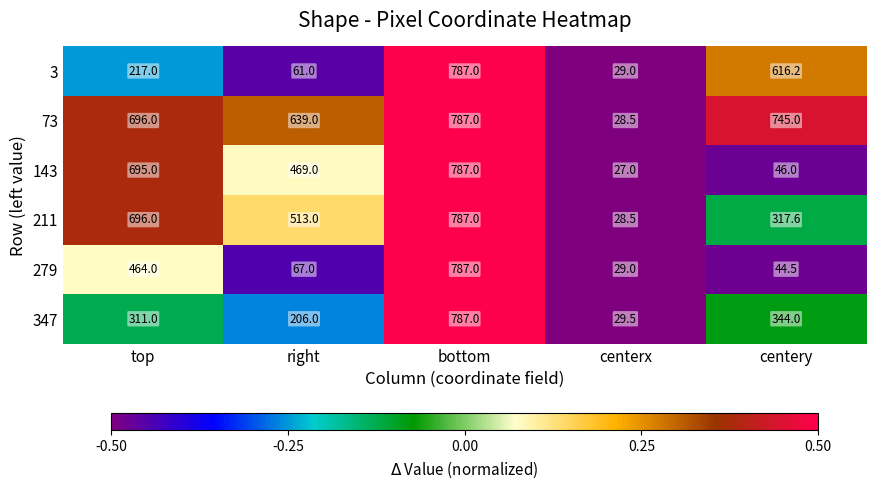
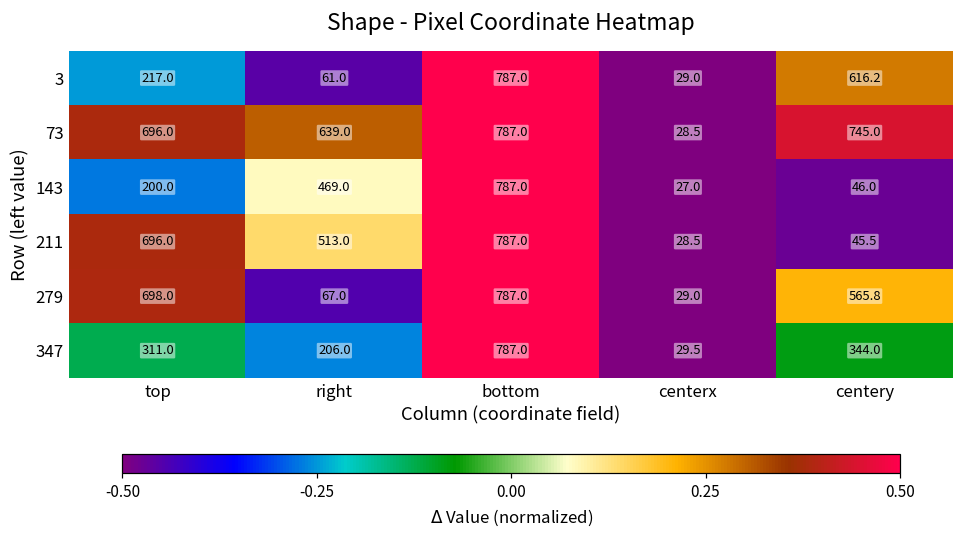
143, top: 695.0 -> 200.0
211, centery: 317.6 -> 45.5
279, top: 464.0 -> 698.0
279, centery: 44.5 -> 565.8
